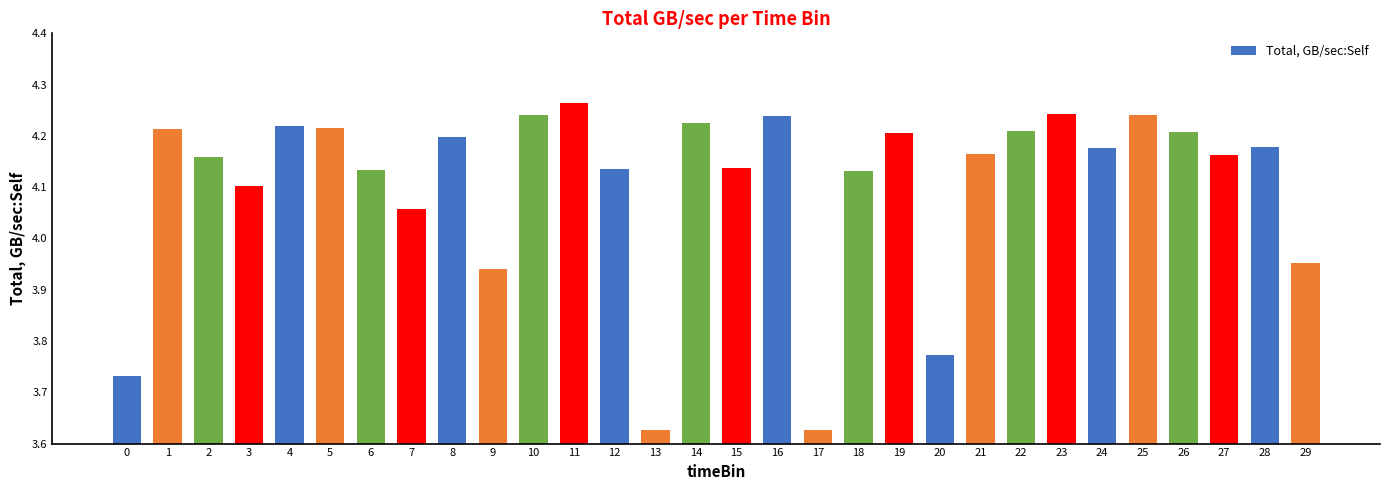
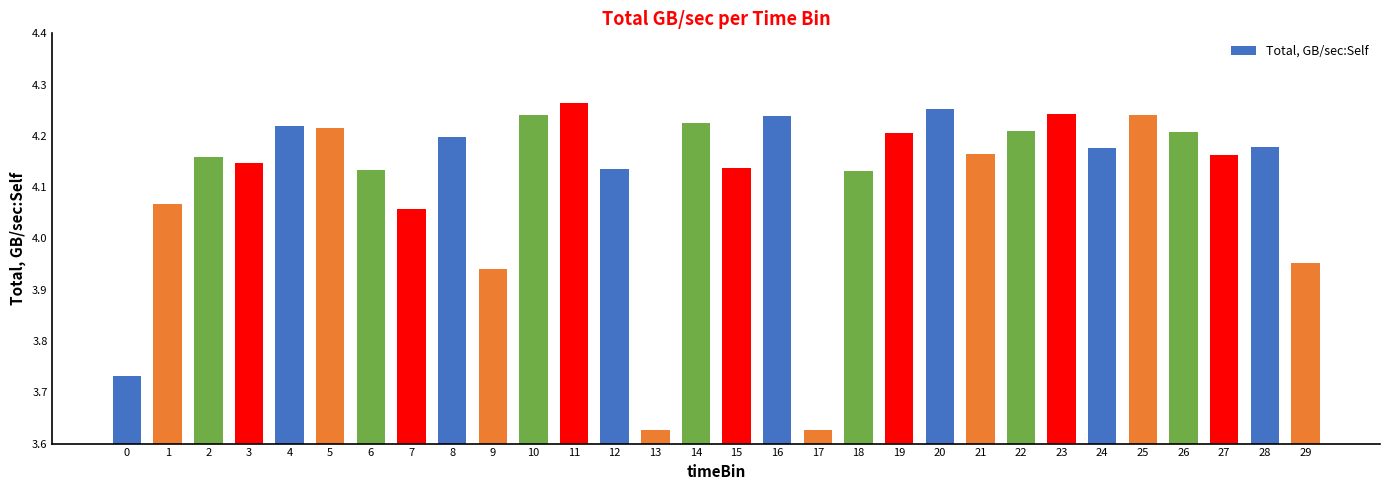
1: 4.21 -> 4.07
3: 4.10 -> 4.15
20: 3.77 -> 4.25
